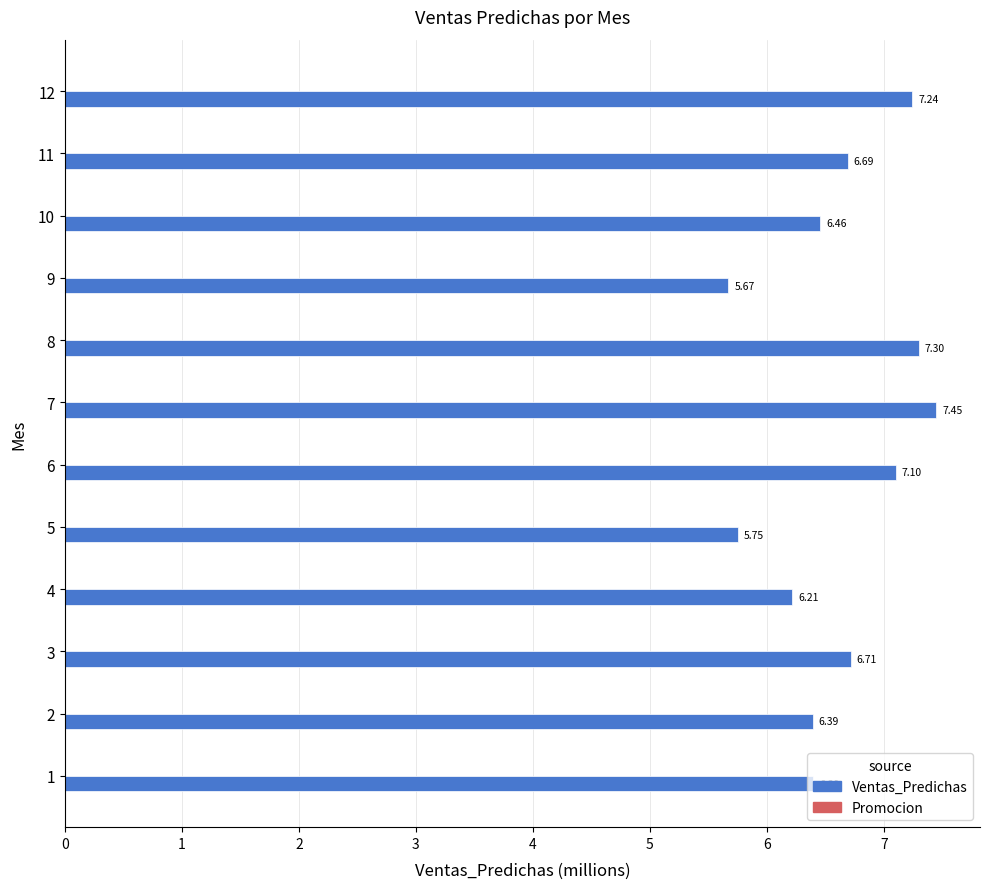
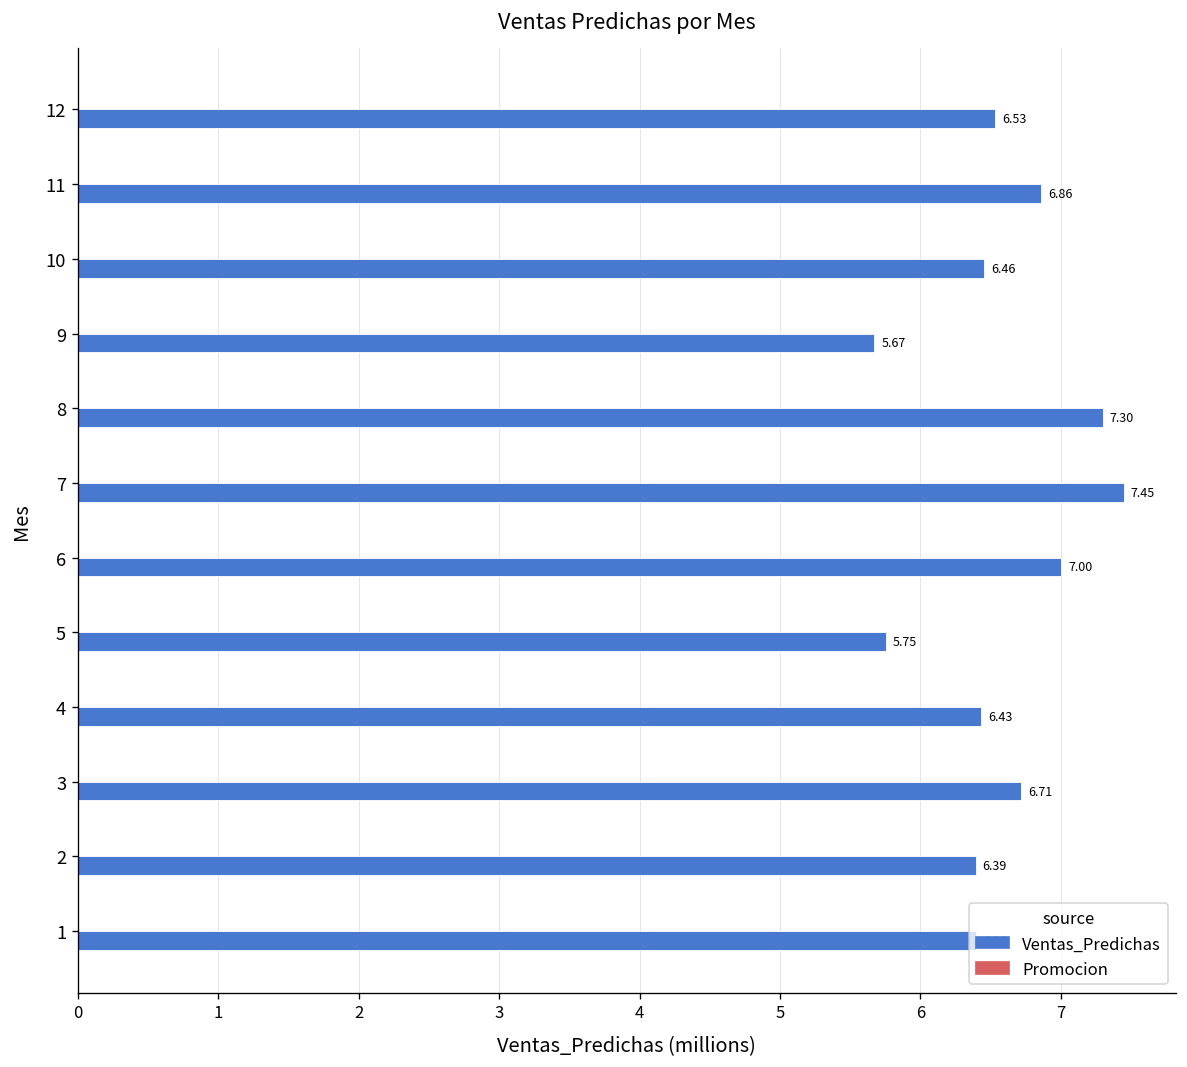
Ventas_Predichas, 12: 7.24 -> 6.53
Ventas_Predichas, 11: 6.69 -> 6.86
Ventas_Predichas, 6: 7.10 -> 7.00
Ventas_Predichas, 4: 6.21 -> 6.43
